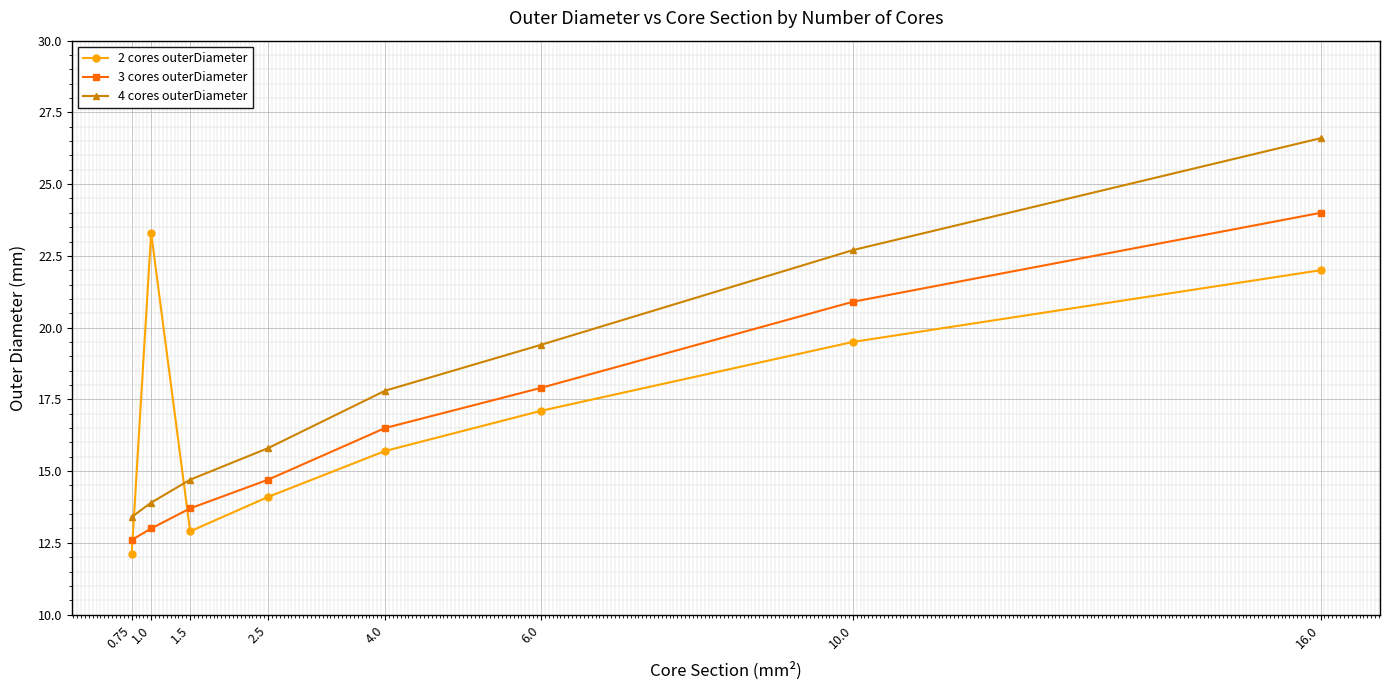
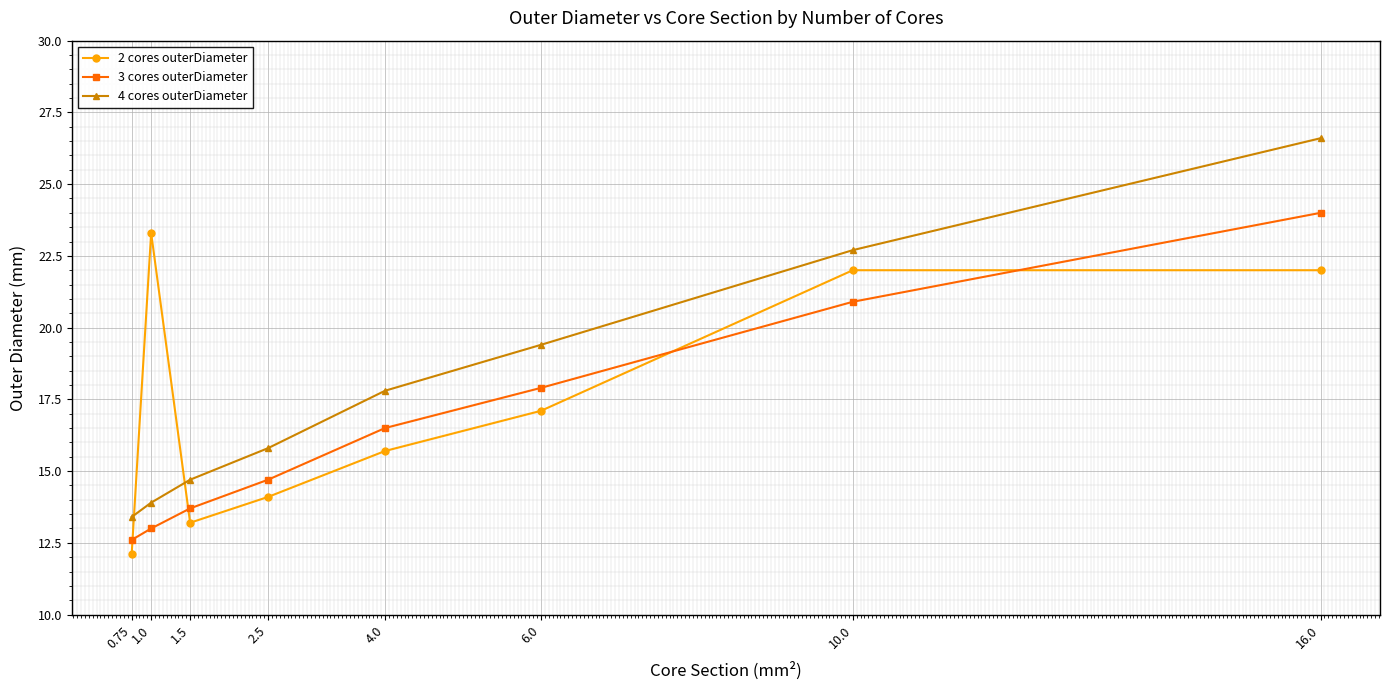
2 cores outerDiameter, 1.5: 12.9 -> 13.2
2 cores outerDiameter, 10.0: 19.5 -> 22.0
